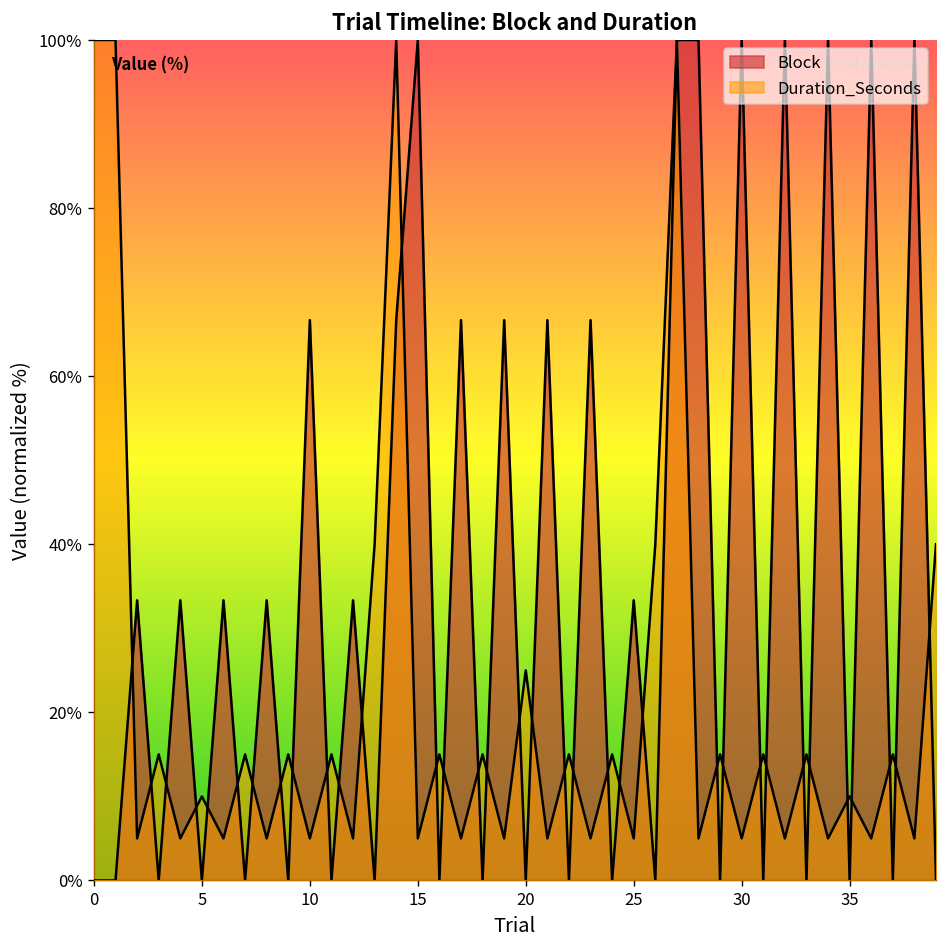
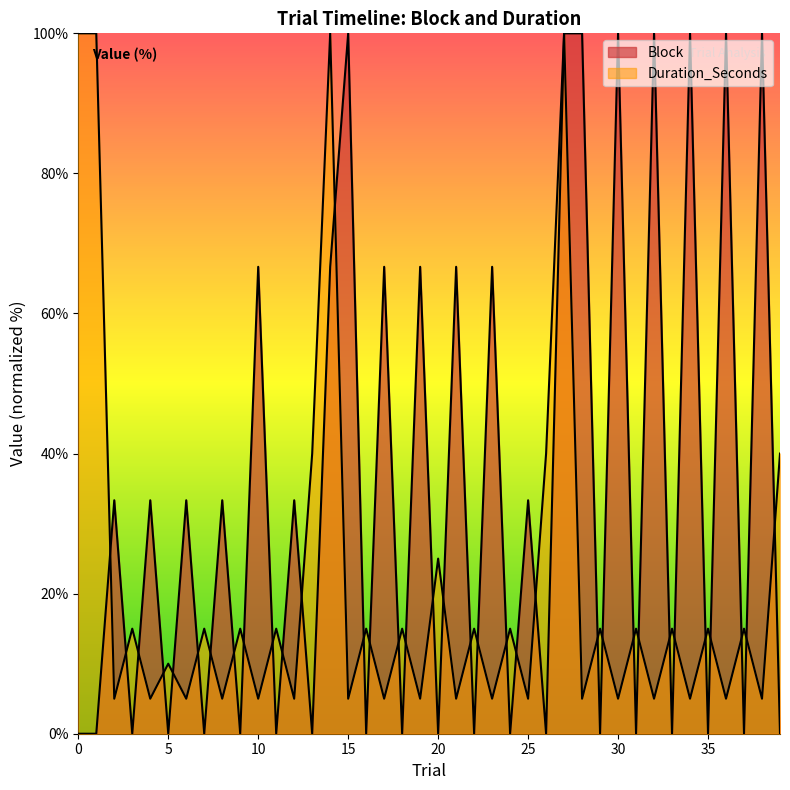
Duration_Seconds, 35: 10% -> 15%
